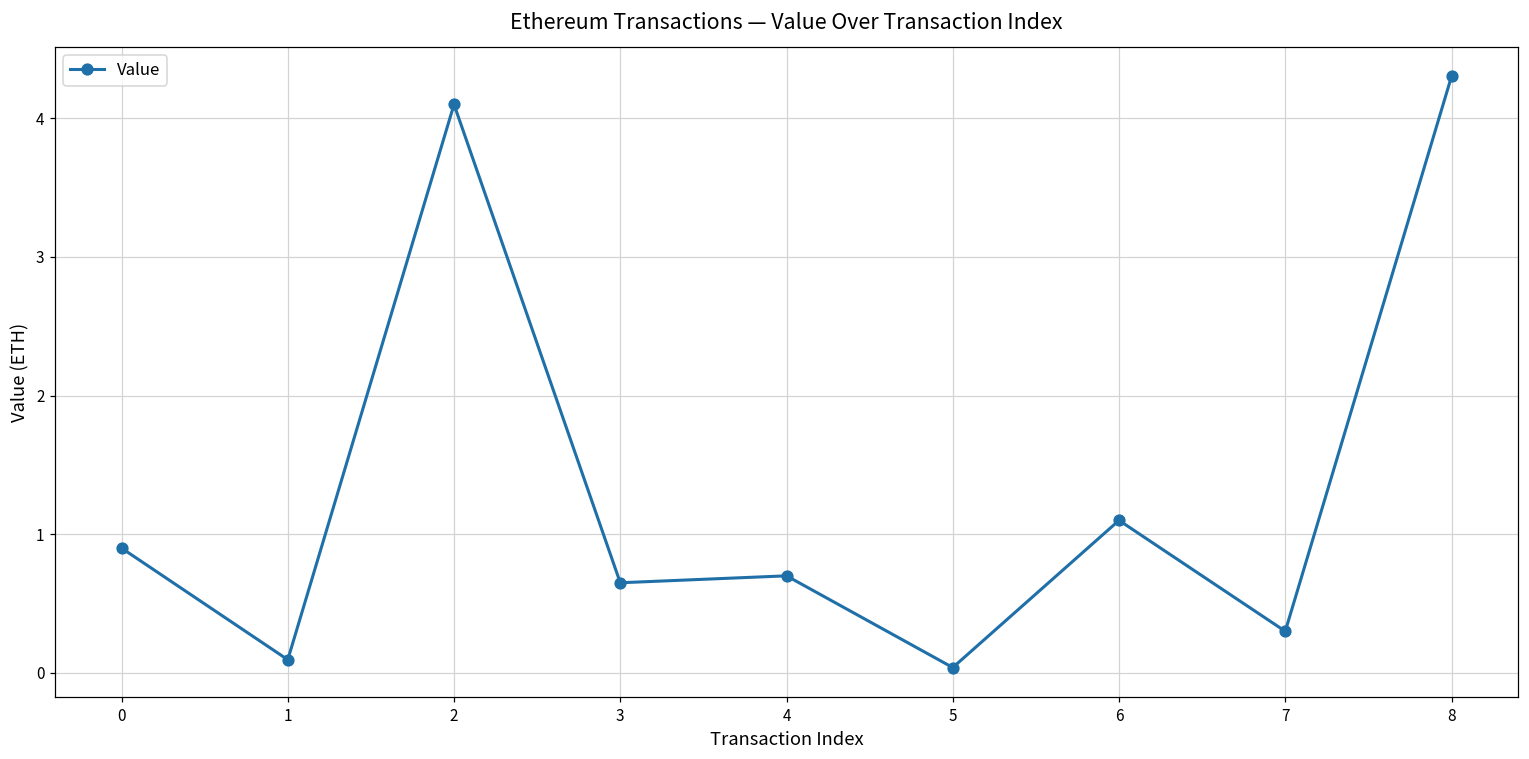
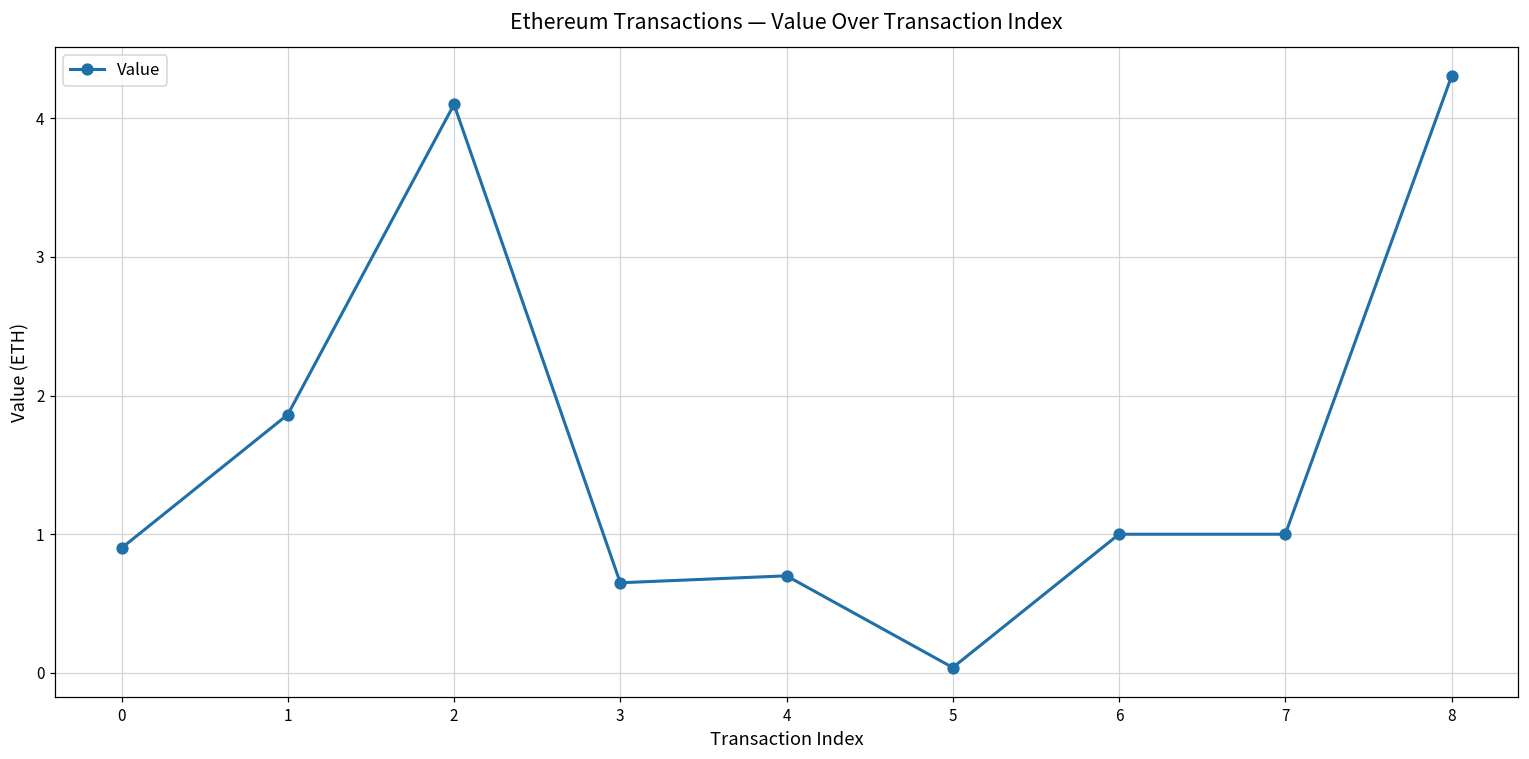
1: 0.10 -> 1.86
6: 1.1 -> 1.0
7: 0.3 -> 1.0
